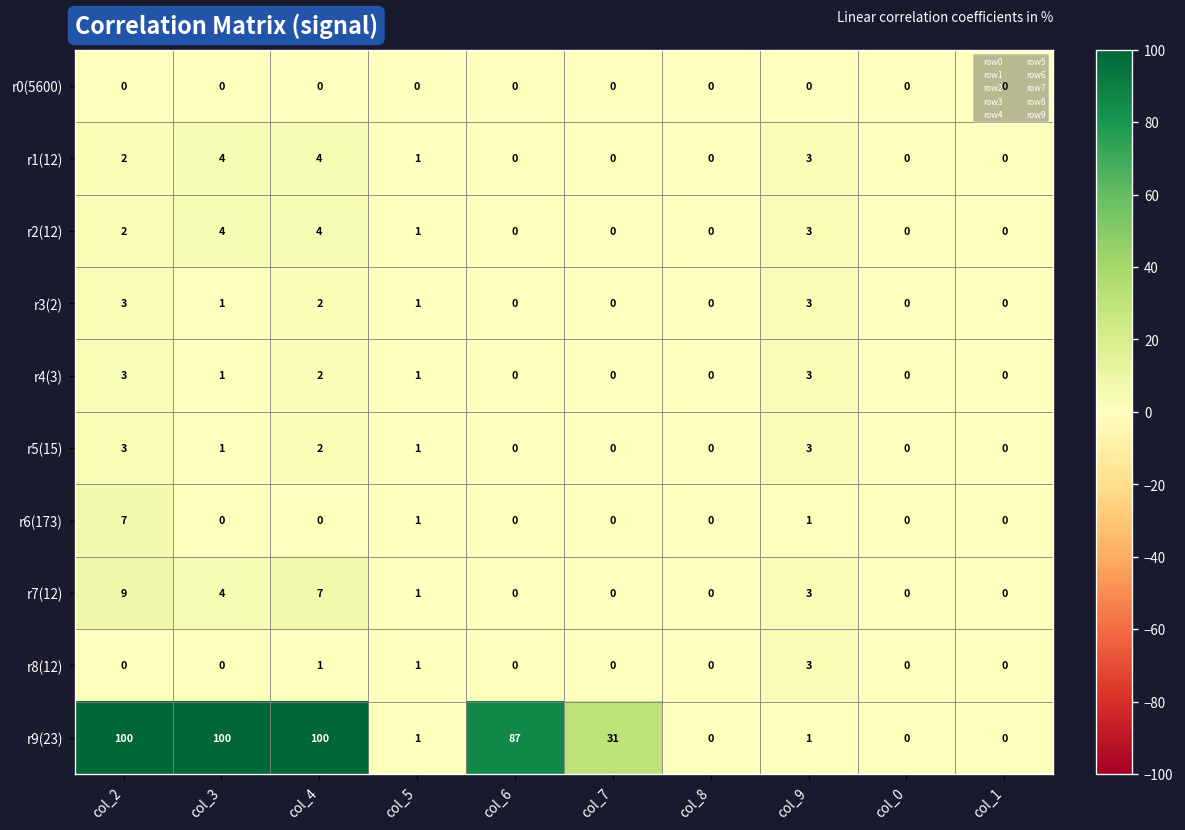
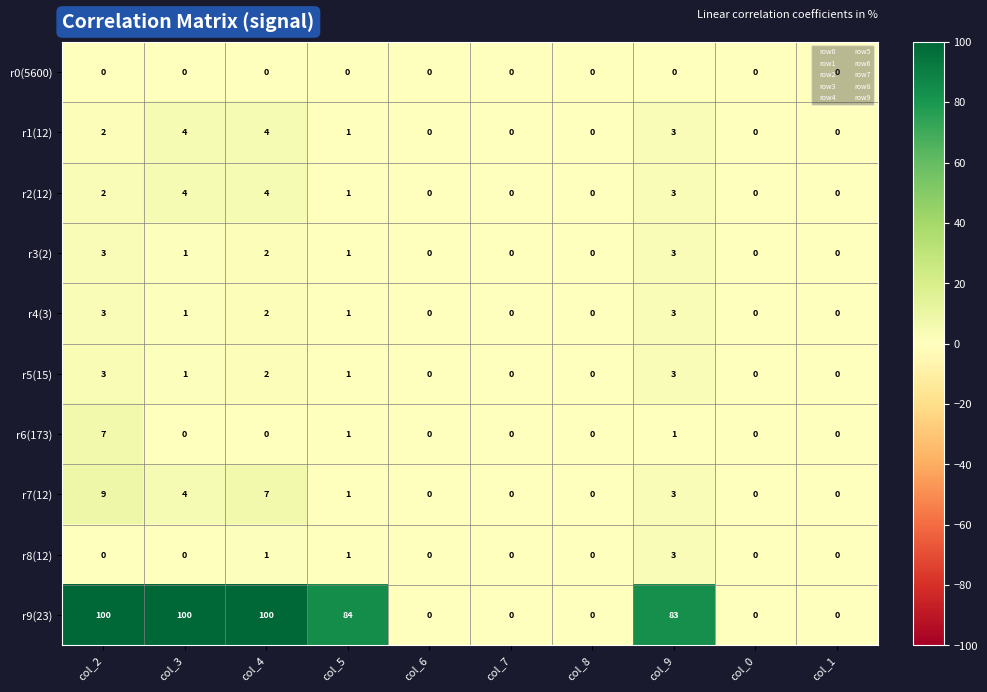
r9(23), col_5: 1 -> 84
r9(23), col_6: 87 -> 0
r9(23), col_7: 31 -> 0
r9(23), col_9: 1 -> 83
